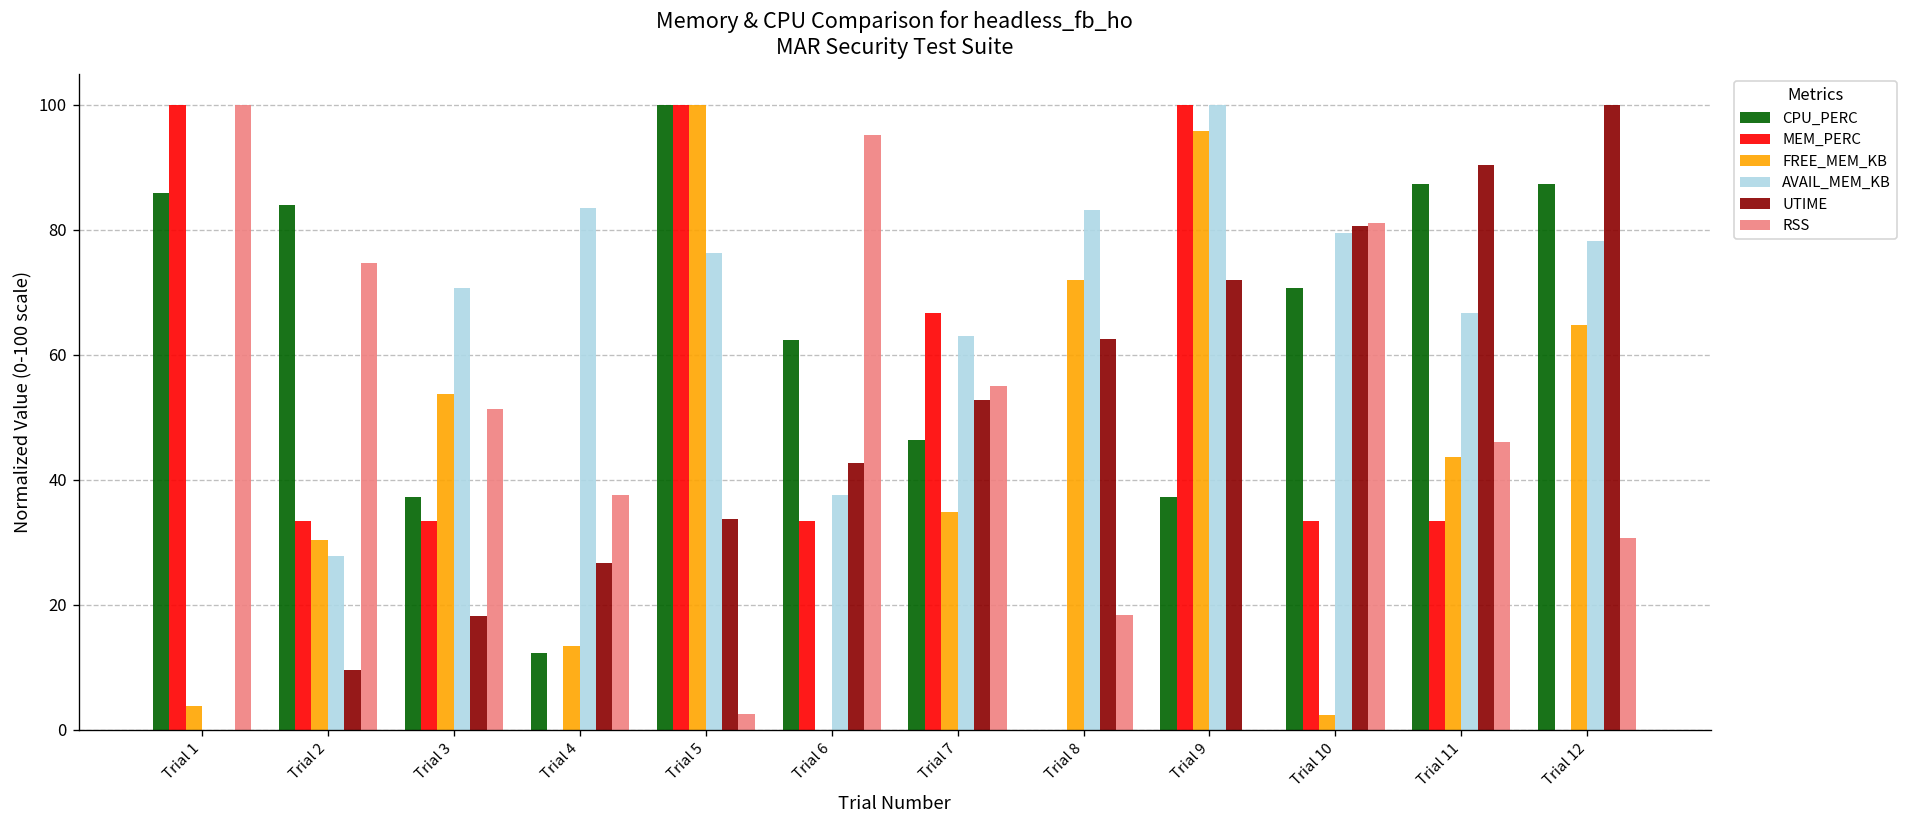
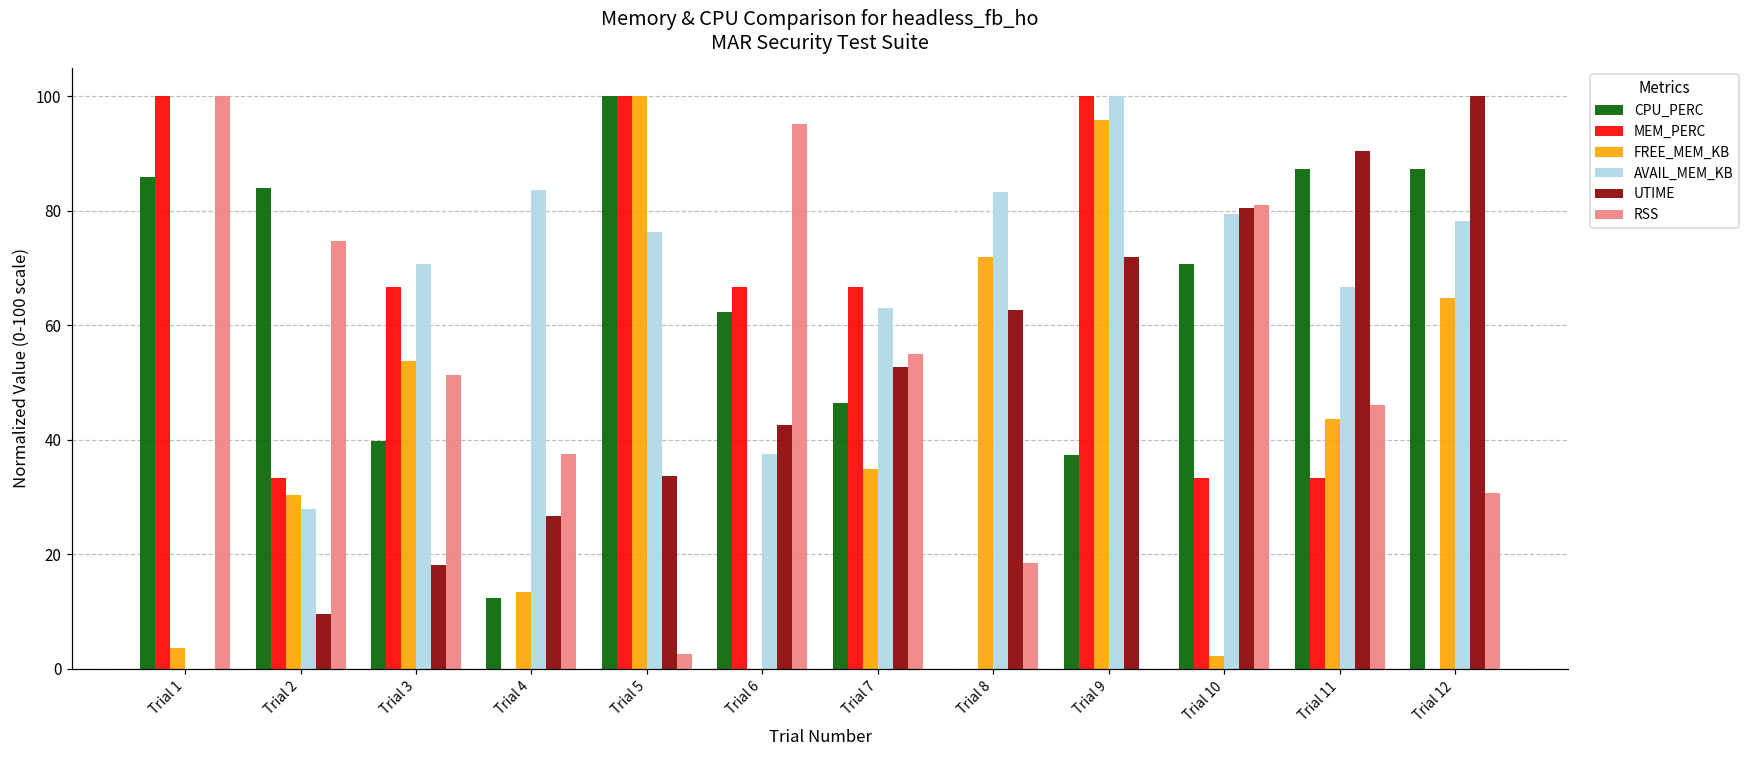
CPU_PERC, Trial 3: 37 -> 40
MEM_PERC, Trial 3: 33 -> 67
MEM_PERC, Trial 6: 33 -> 67
